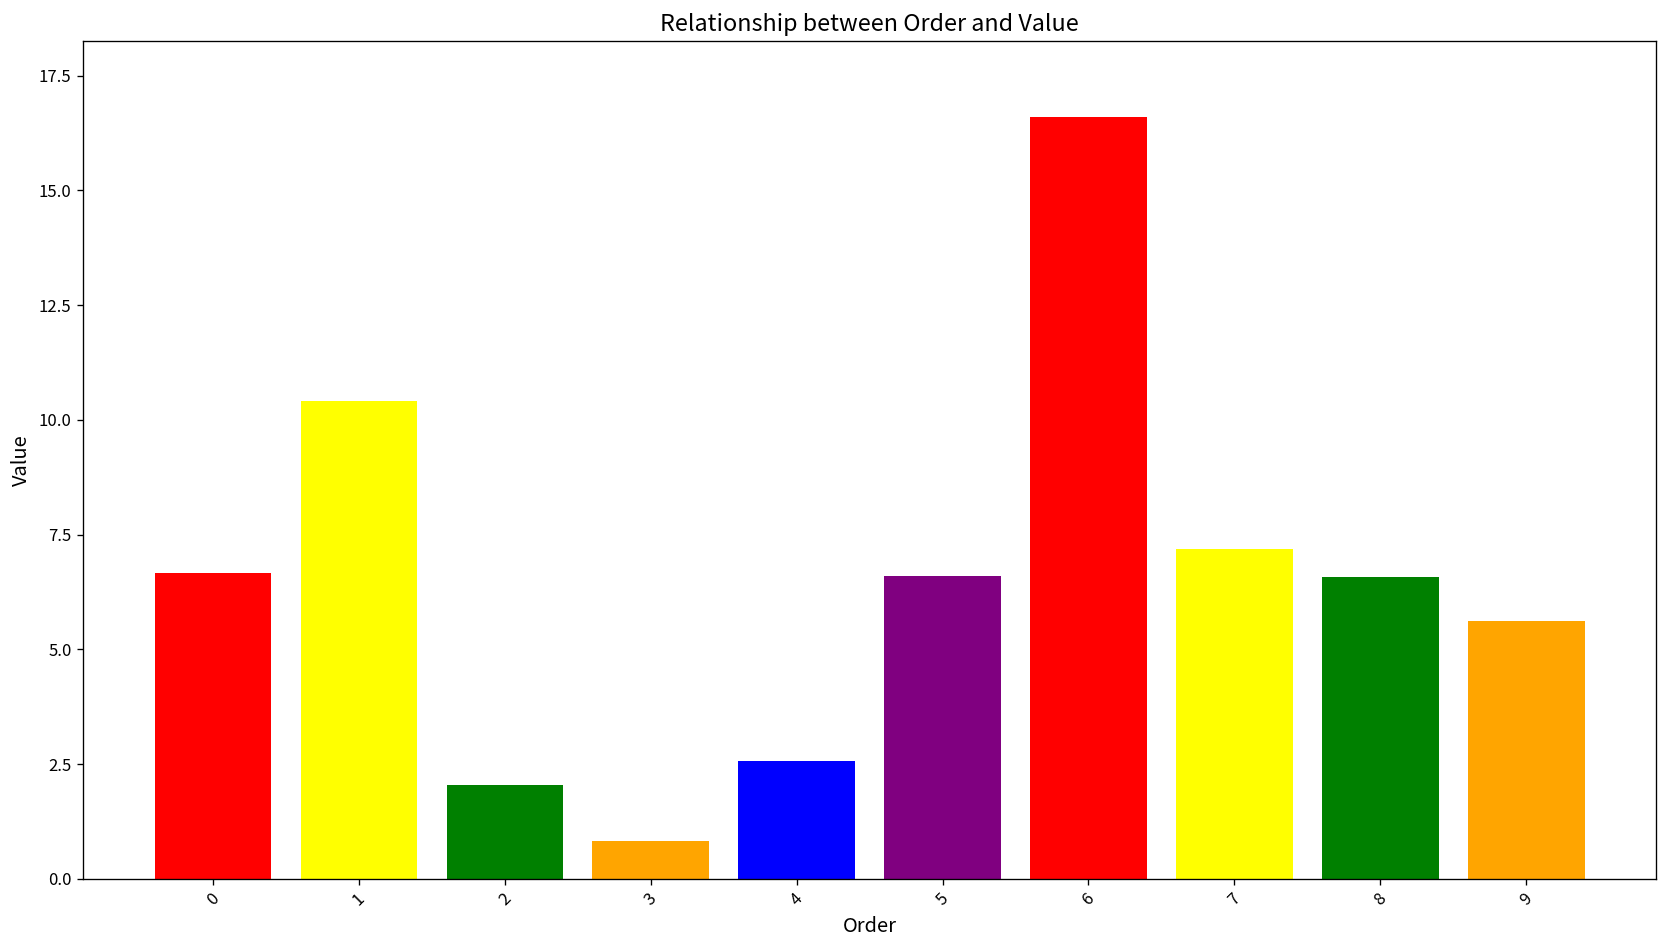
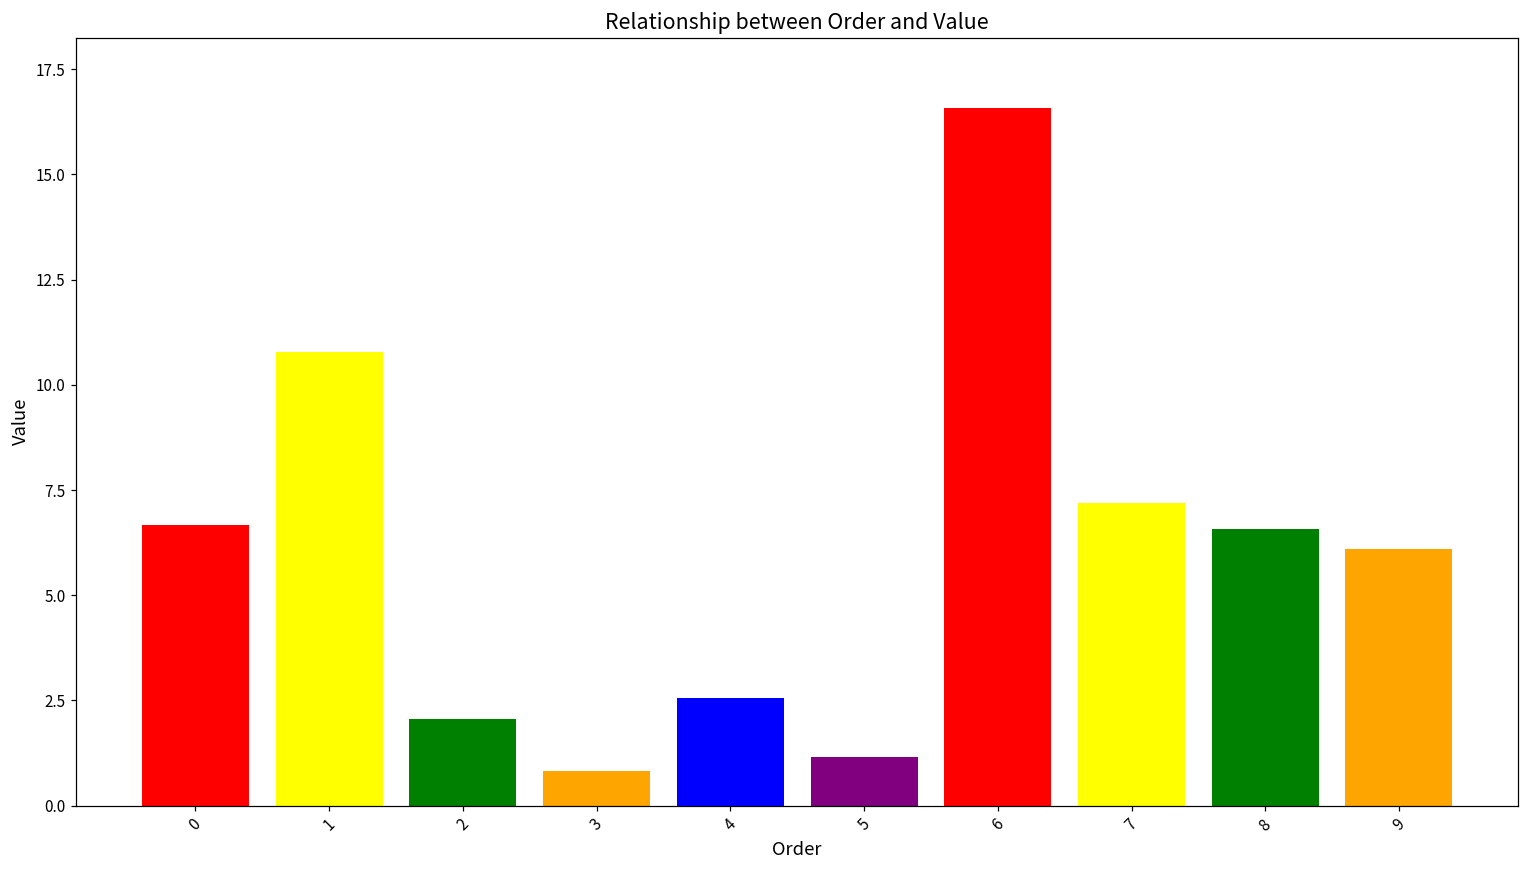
1: 10.4 -> 10.8
5: 6.6 -> 1.2
9: 5.6 -> 6.1
